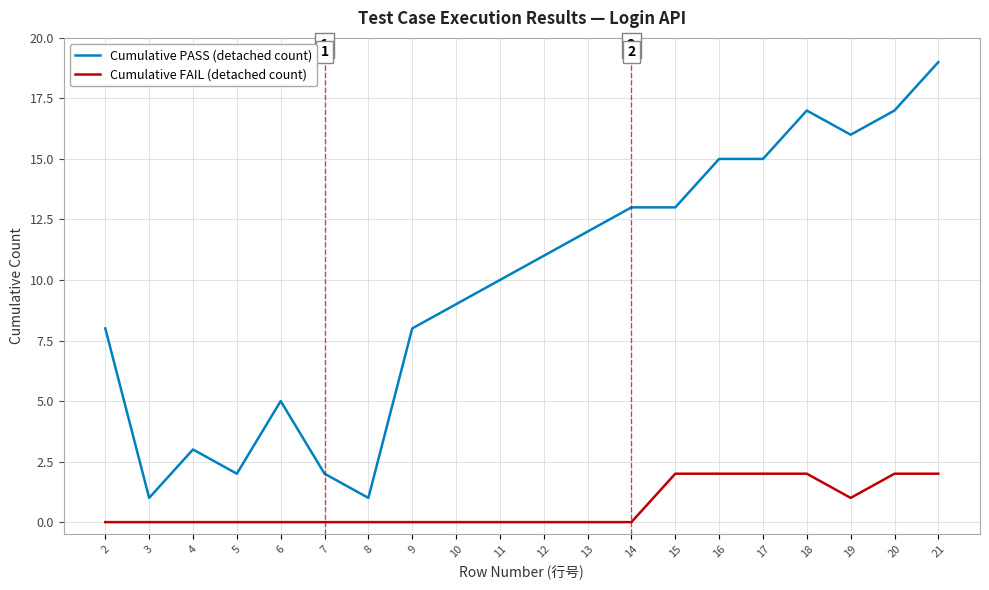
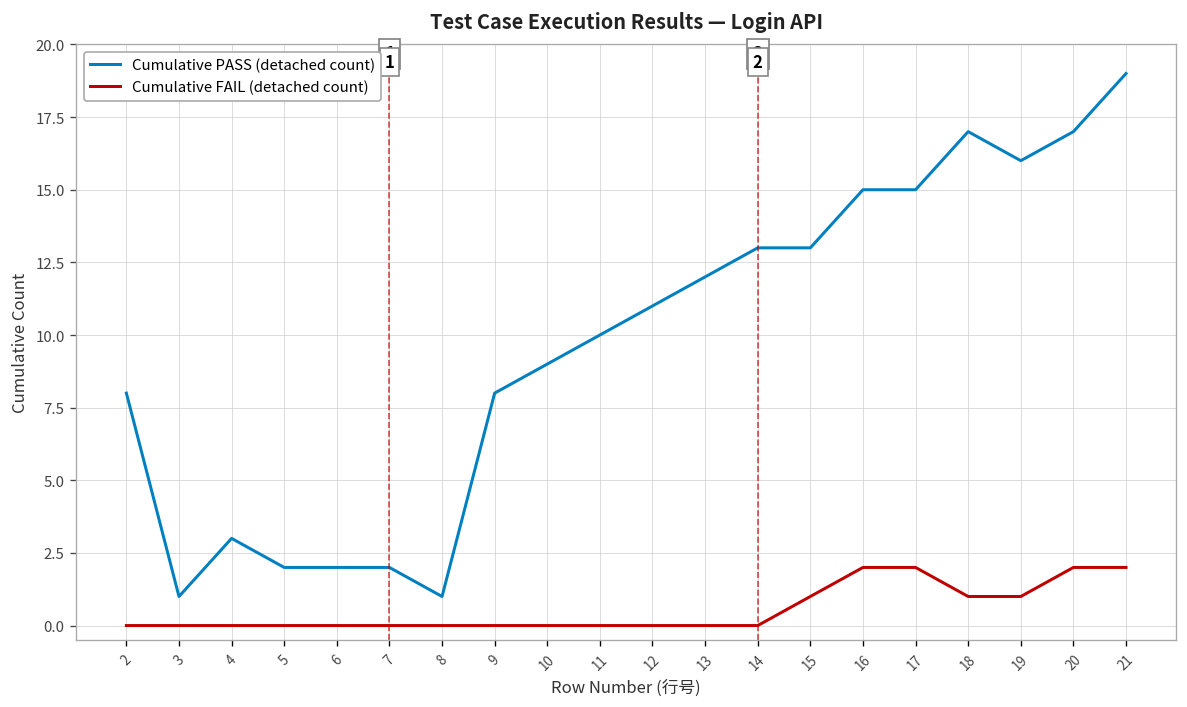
Cumulative PASS (detached count), 6: 5 -> 2
Cumulative FAIL (detached count), 15: 2 -> 1
Cumulative FAIL (detached count), 18: 2 -> 1
